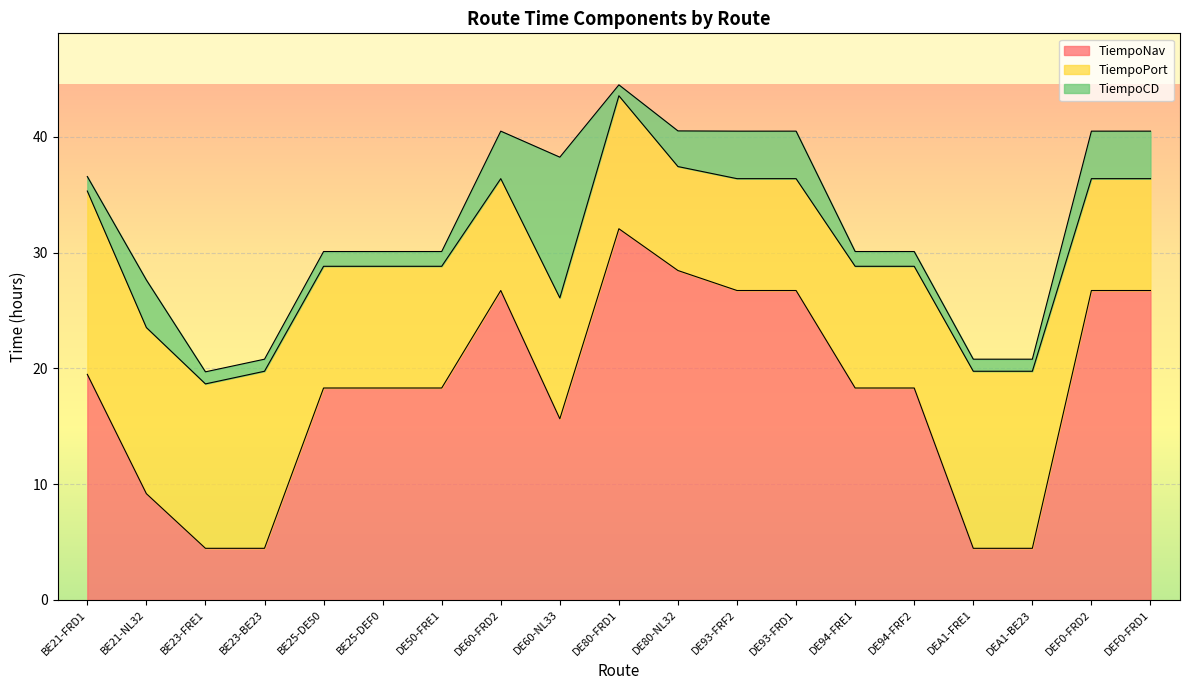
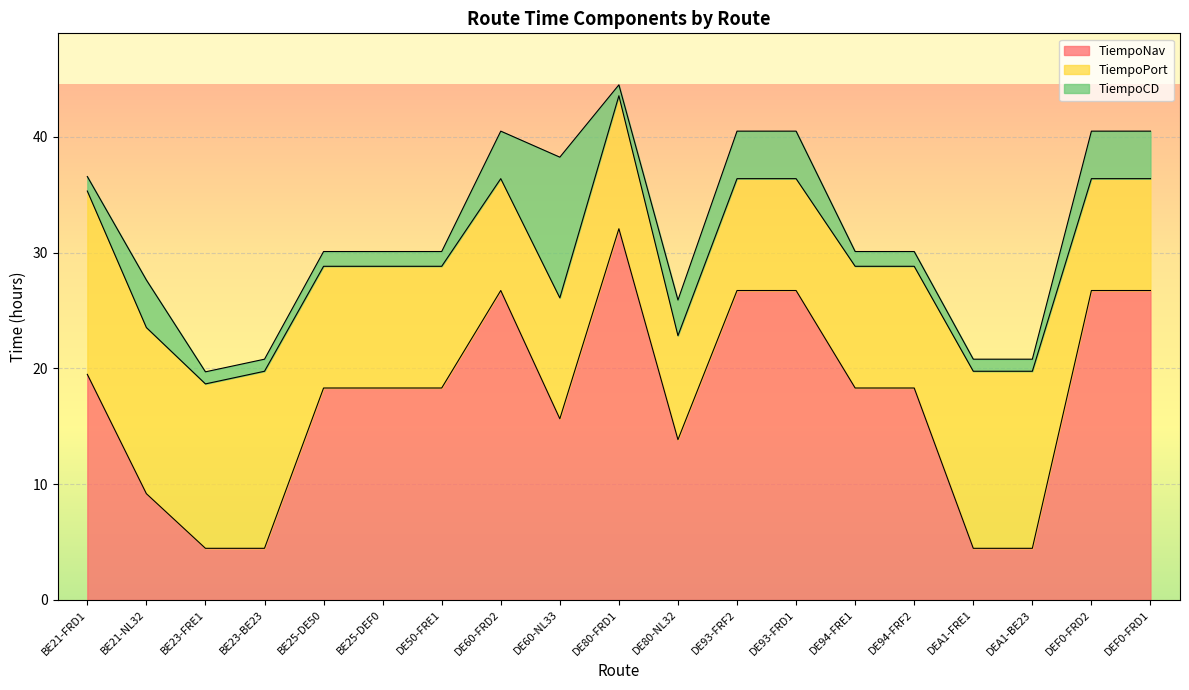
TiempoNav, DE80-NL32: 28.4 -> 13.8
